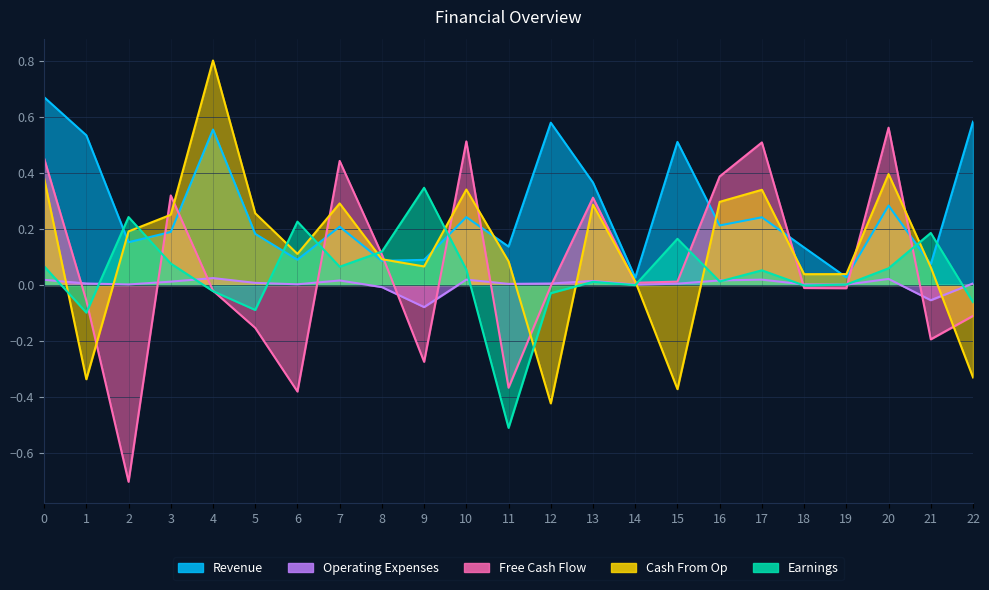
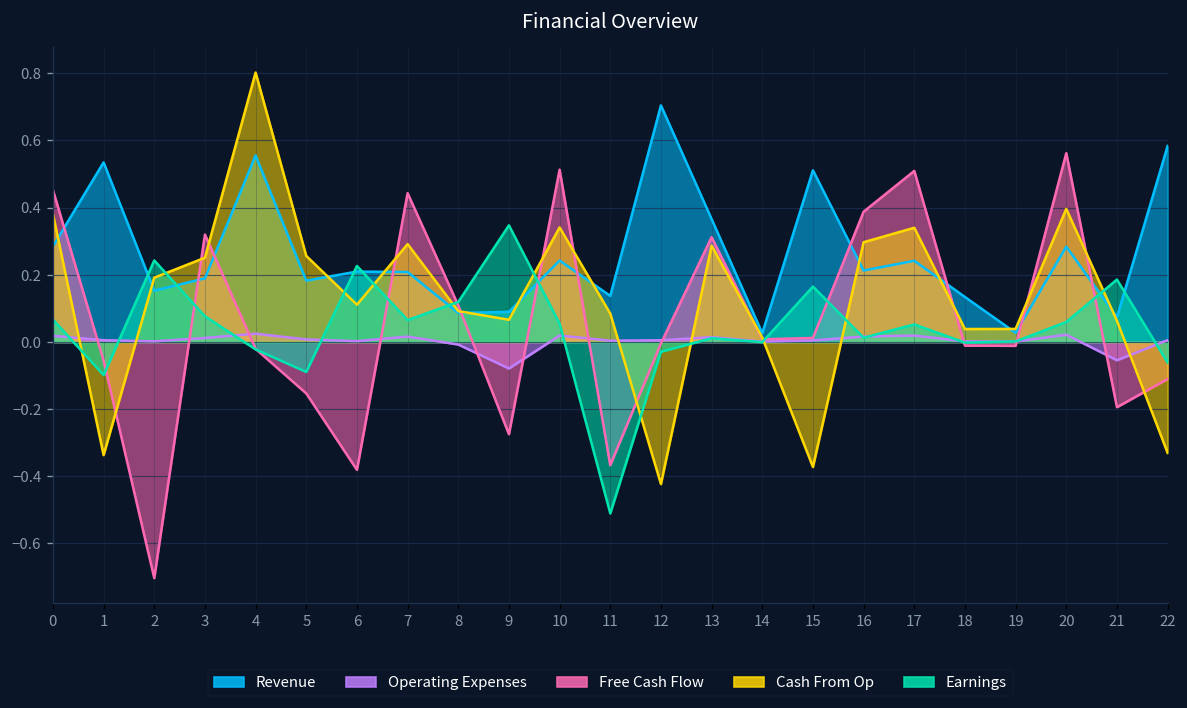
Revenue, 0: 0.67 -> 0.28
Revenue, 6: 0.09 -> 0.21
Revenue, 12: 0.58 -> 0.70
